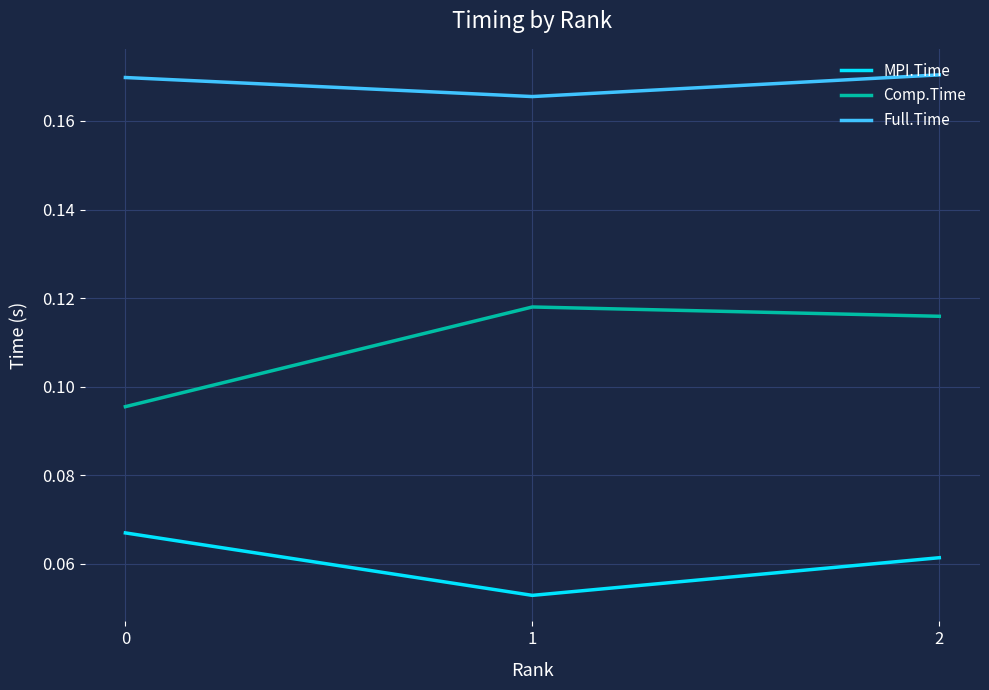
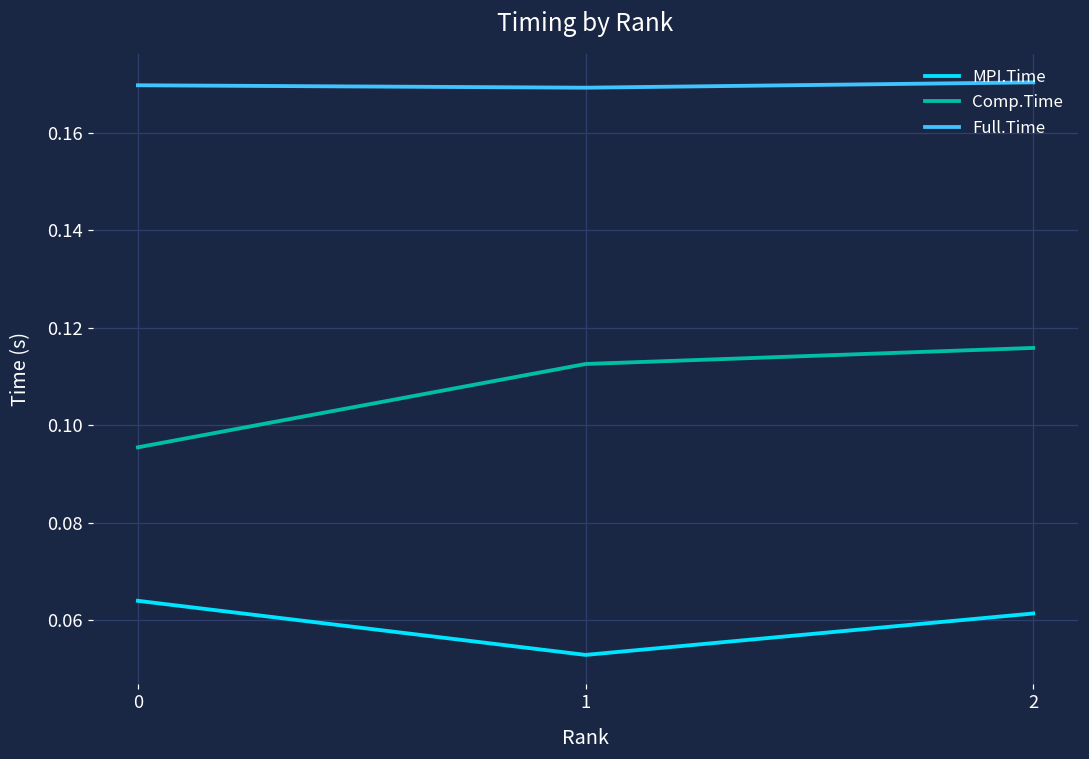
MPI.Time, 0: 0.067 -> 0.064
Comp.Time, 1: 0.118 -> 0.113
Full.Time, 1: 0.166 -> 0.169
